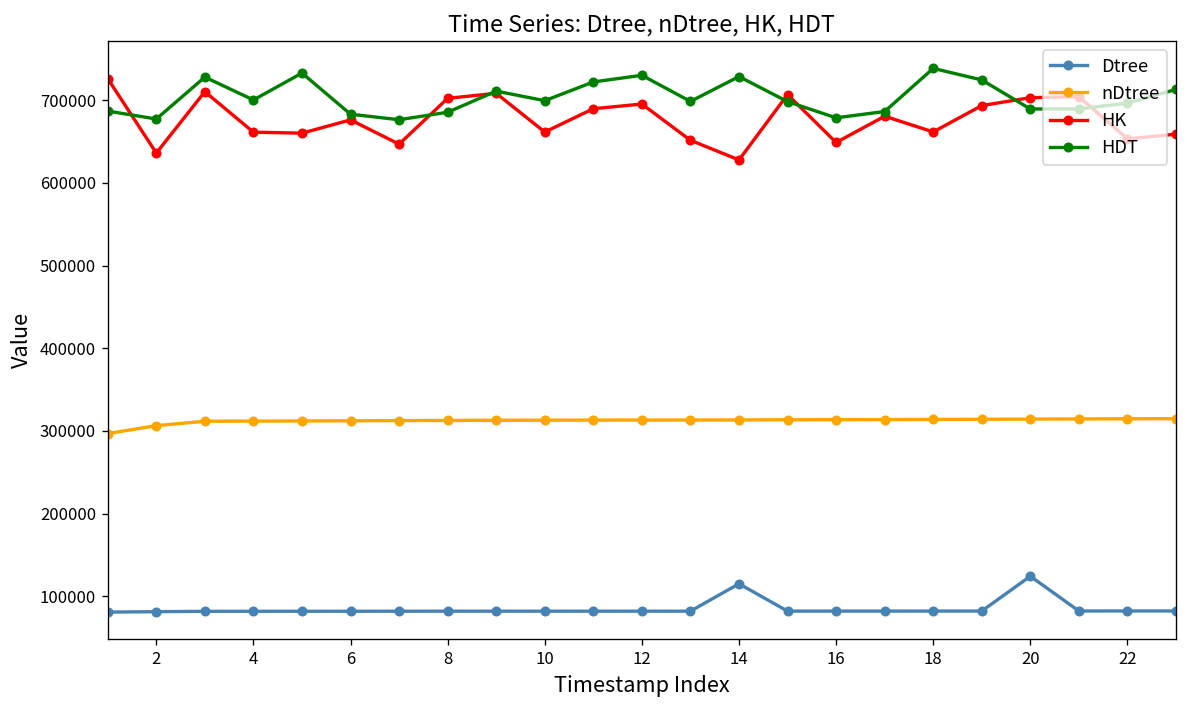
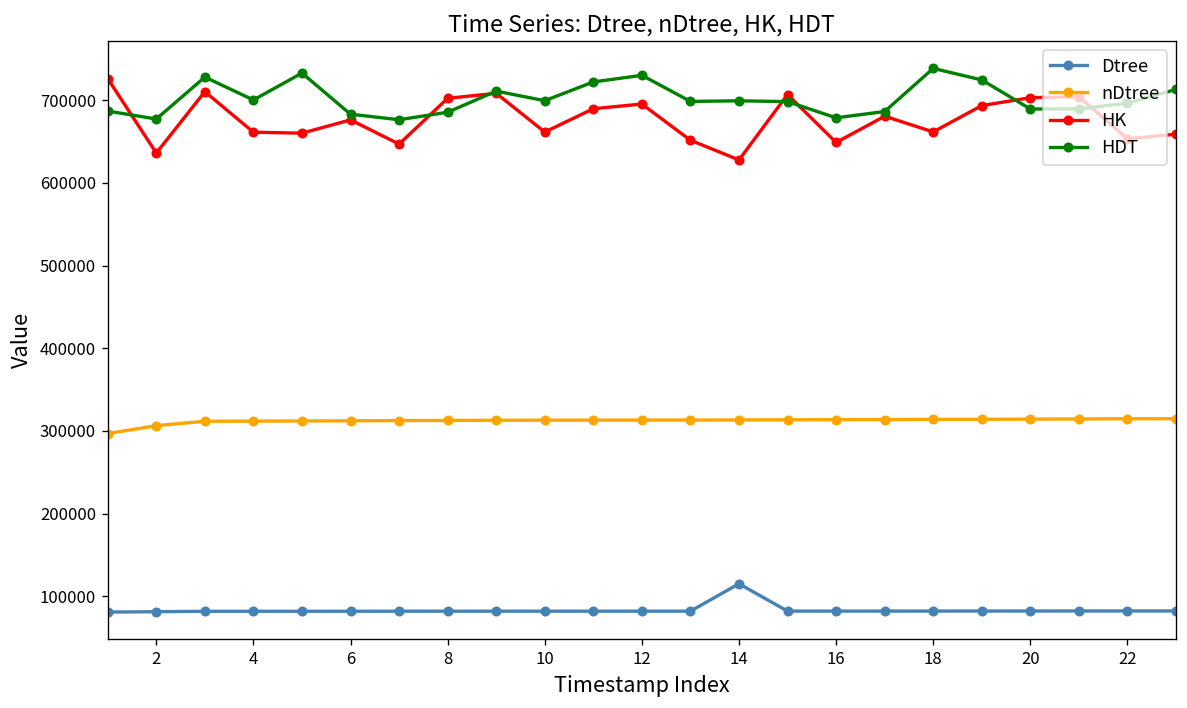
HDT, 14: 730000 -> 700000
Dtree, 20: 120000 -> 80000
